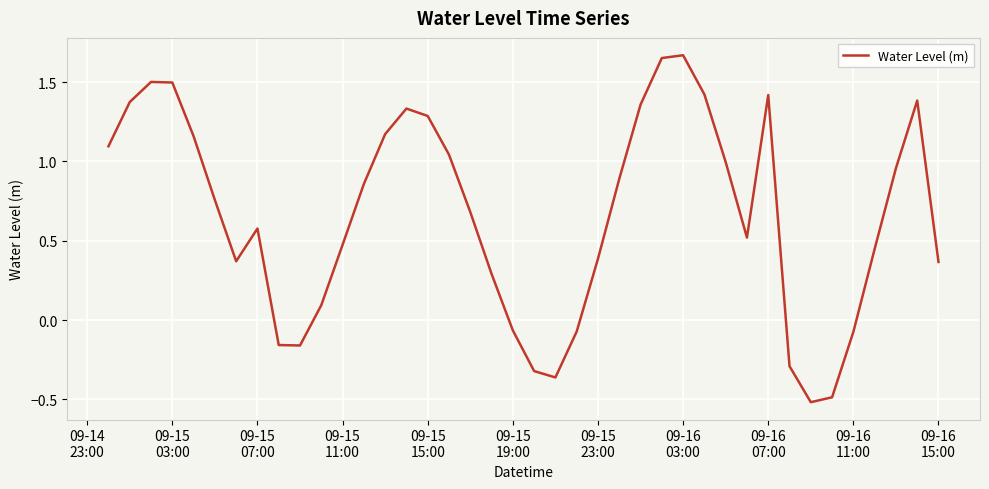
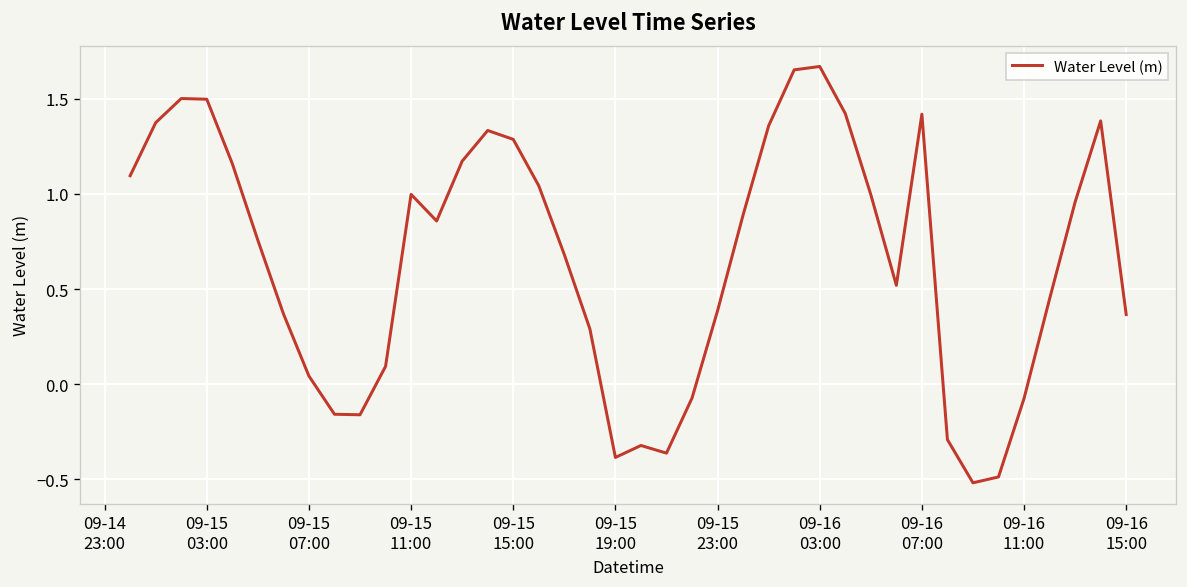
09-15 07:00: 0.58 -> 0.04
09-15 11:00: 0.47 -> 1.00
09-15 19:00: -0.07 -> -0.38
